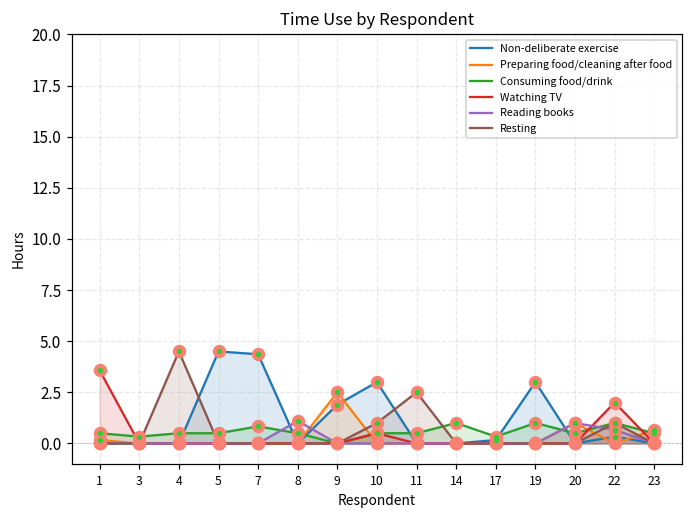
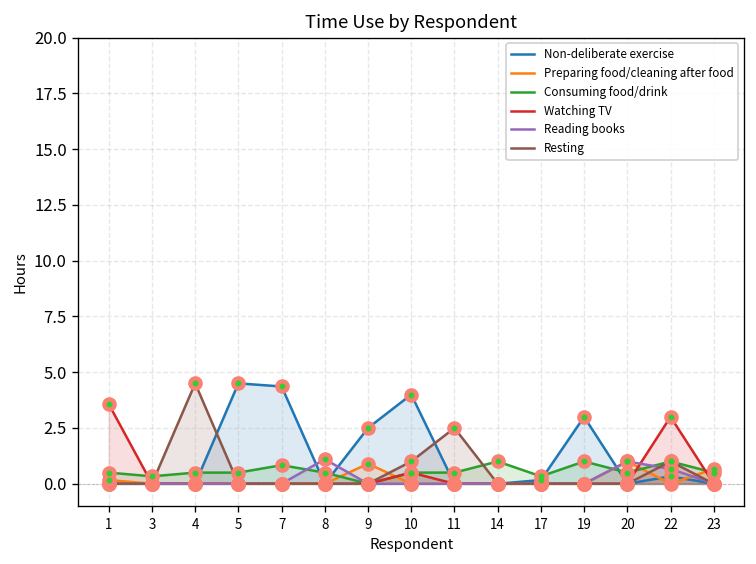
Non-deliberate exercise, 9: 1.9 -> 2.5
Preparing food/cleaning after food, 9: 2.5 -> 0.9
Non-deliberate exercise, 10: 3 -> 4
Watching TV, 22: 2 -> 3
